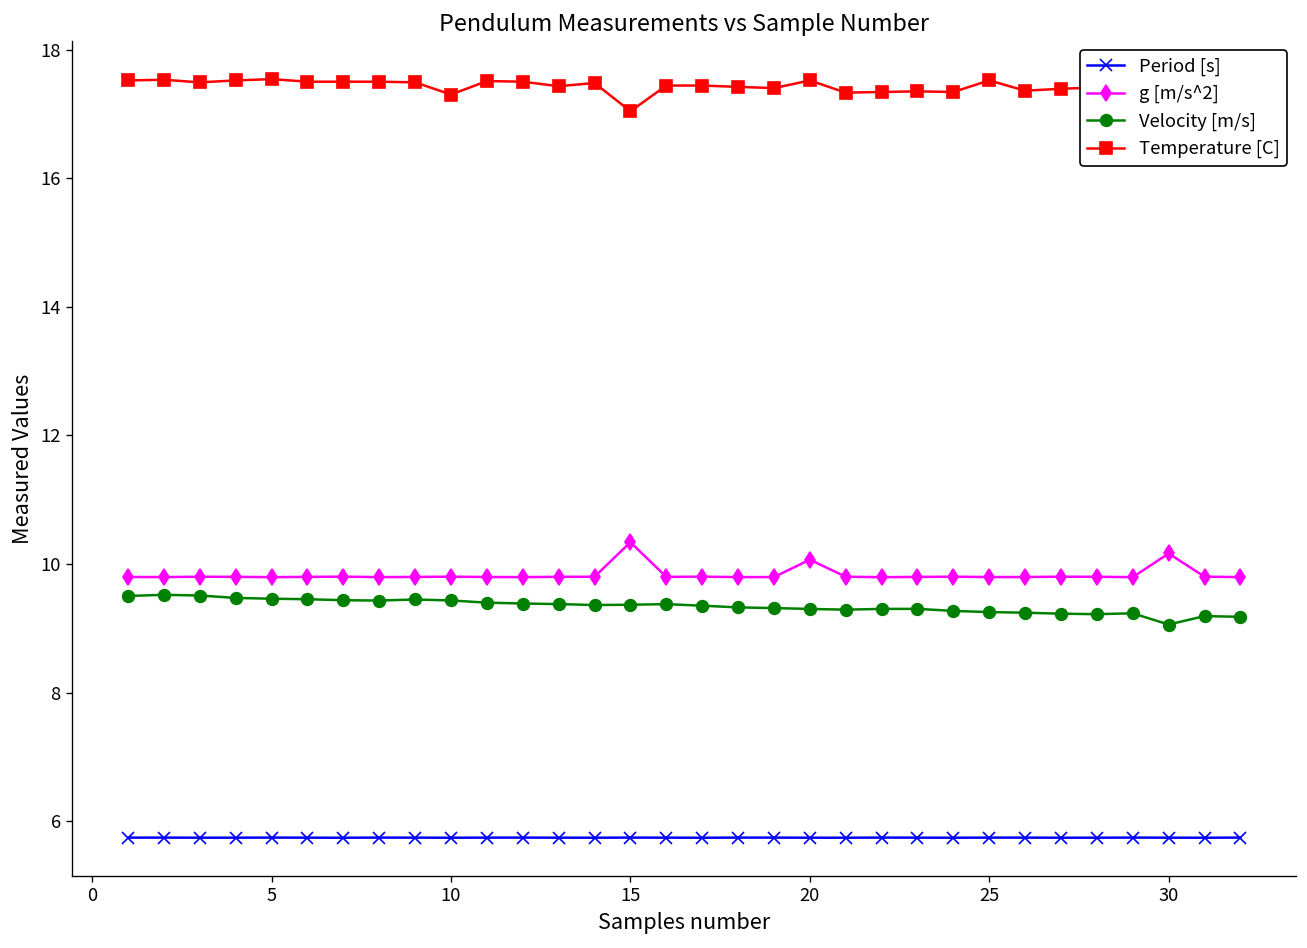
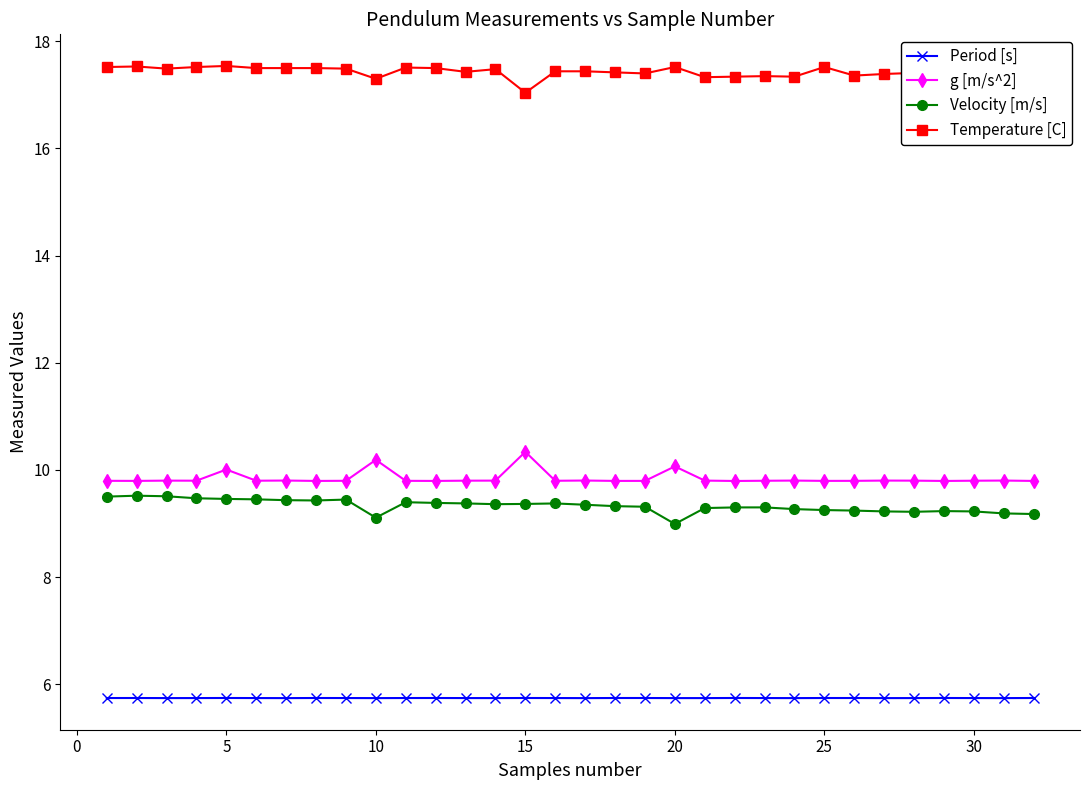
g [m/s^2], 5: 9.8 -> 10.0
g [m/s^2], 10: 9.8 -> 10.2
Velocity [m/s], 10: 9.4 -> 9.1
Velocity [m/s], 20: 9.3 -> 9.0
g [m/s^2], 30: 10.2 -> 9.8
Velocity [m/s], 30: 9.1 -> 9.2
